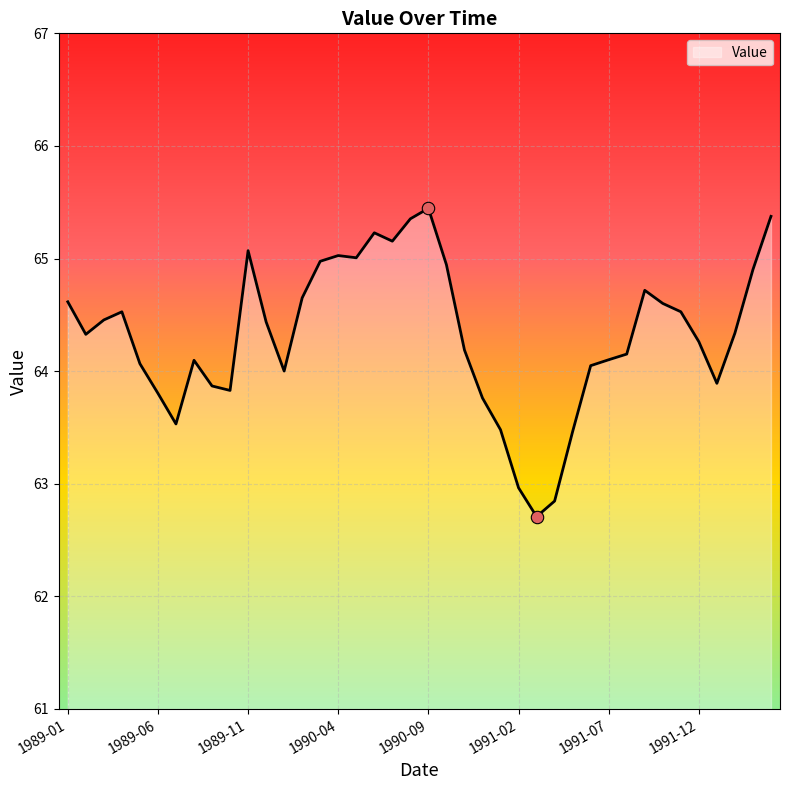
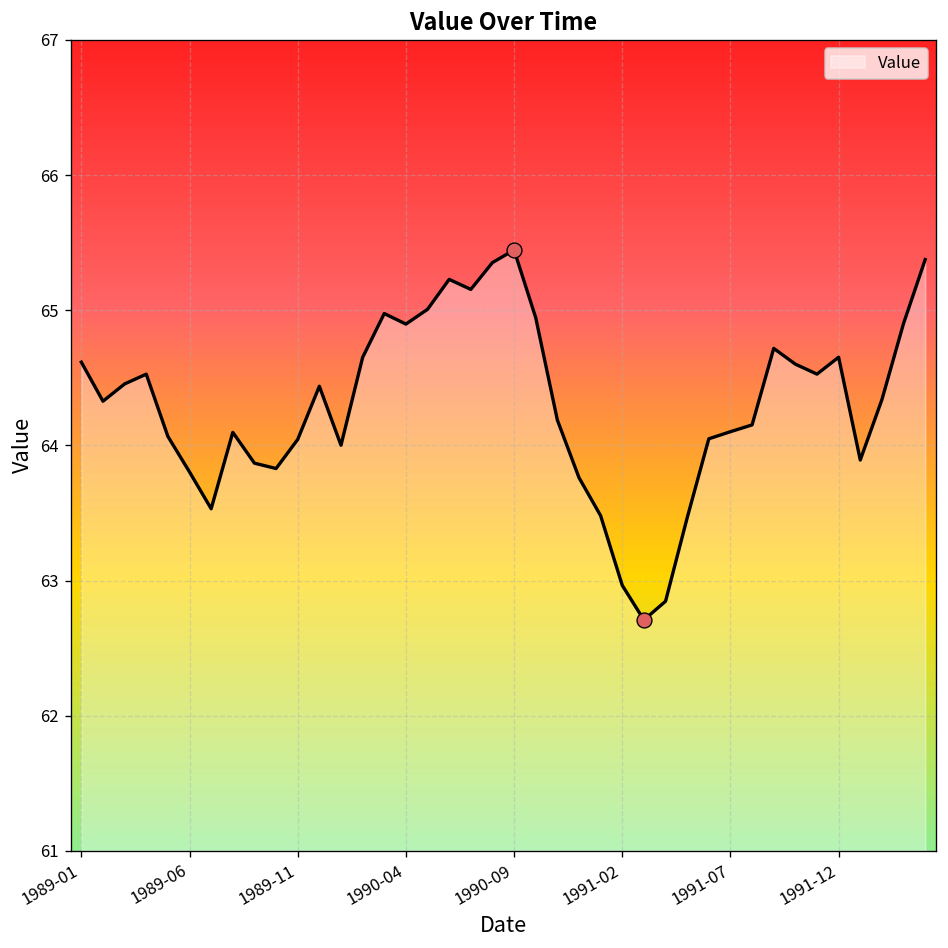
Value, 1989-11: 65.07 -> 64.04
Value, 1990-04: 65.03 -> 64.90
Value, 1991-12: 64.26 -> 64.65
